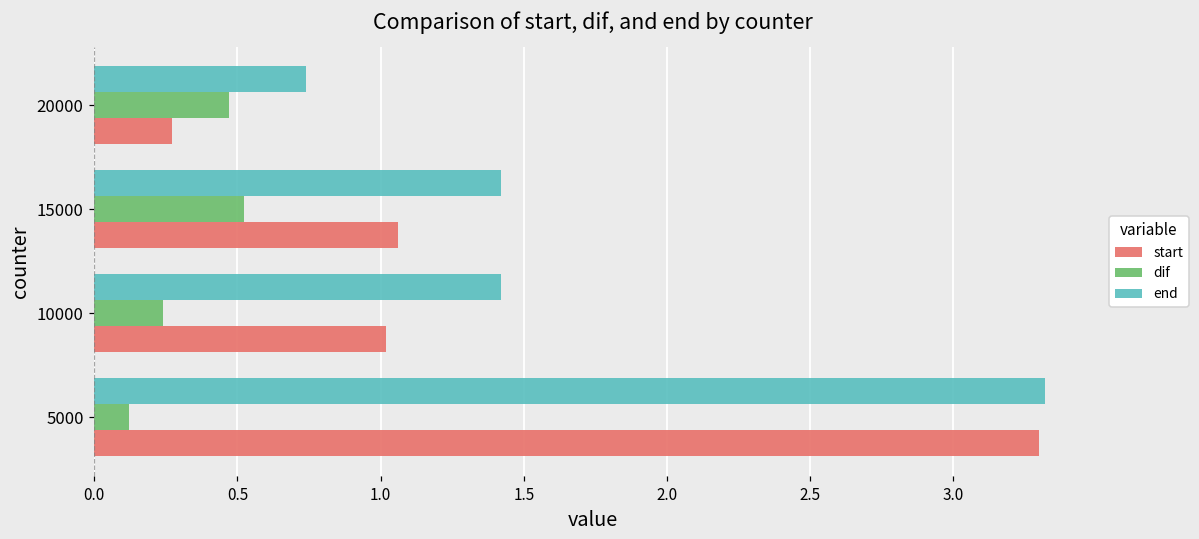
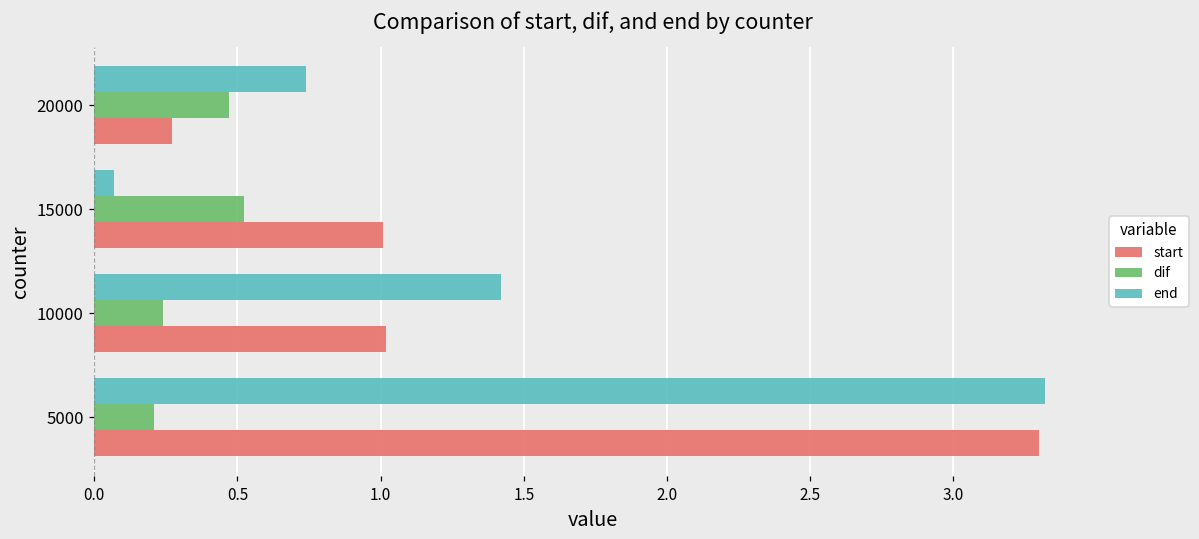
end, 15000: 1.42 -> 0.07
start, 15000: 1.06 -> 1.01
dif, 5000: 0.12 -> 0.21
